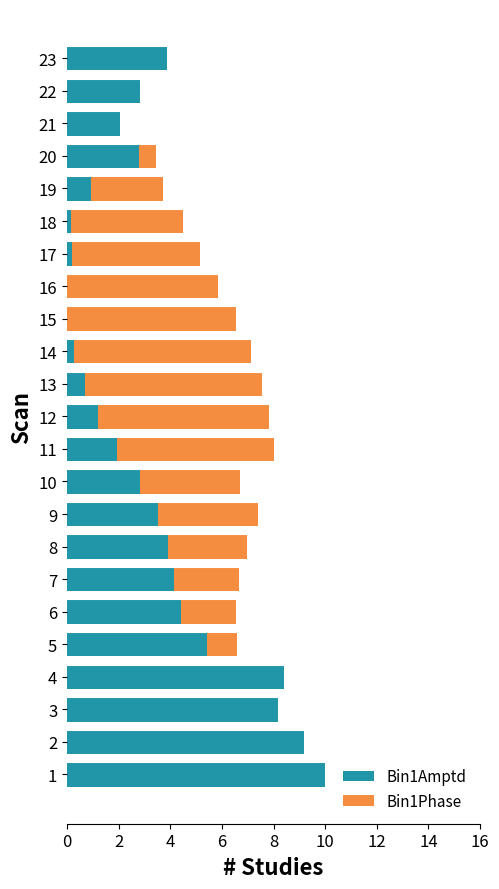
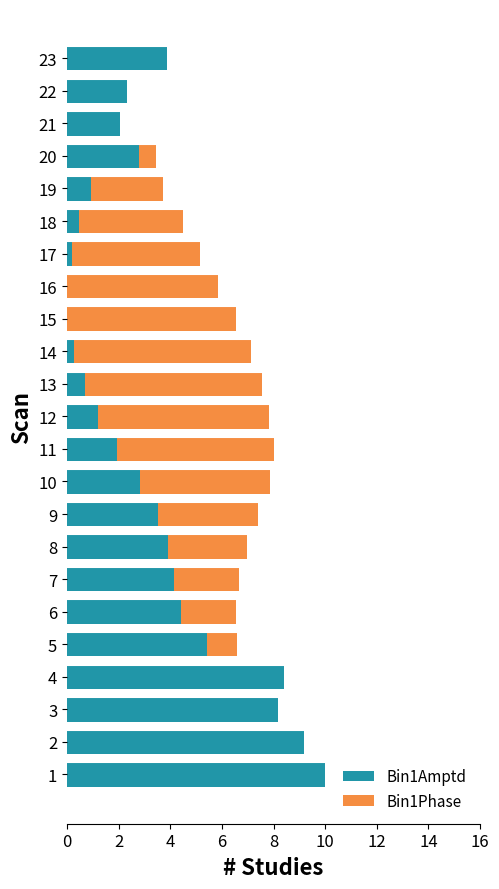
Bin1Amptd, 22: 2.8 -> 2.3
Bin1Amptd, 18: 0.2 -> 0.5
Bin1Phase, 10: 6.7 -> 7.9
